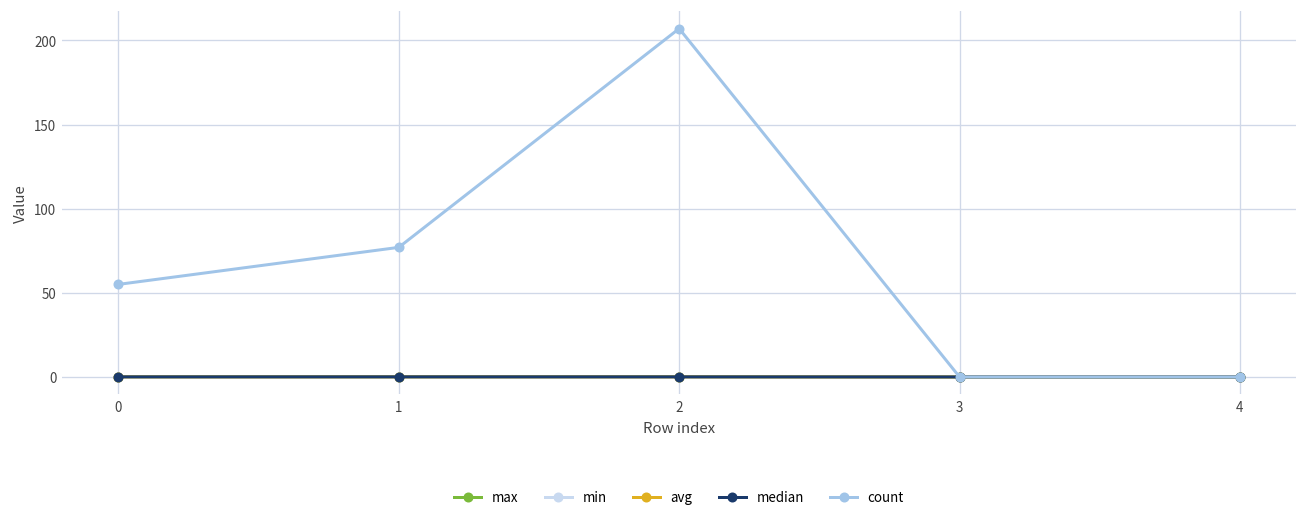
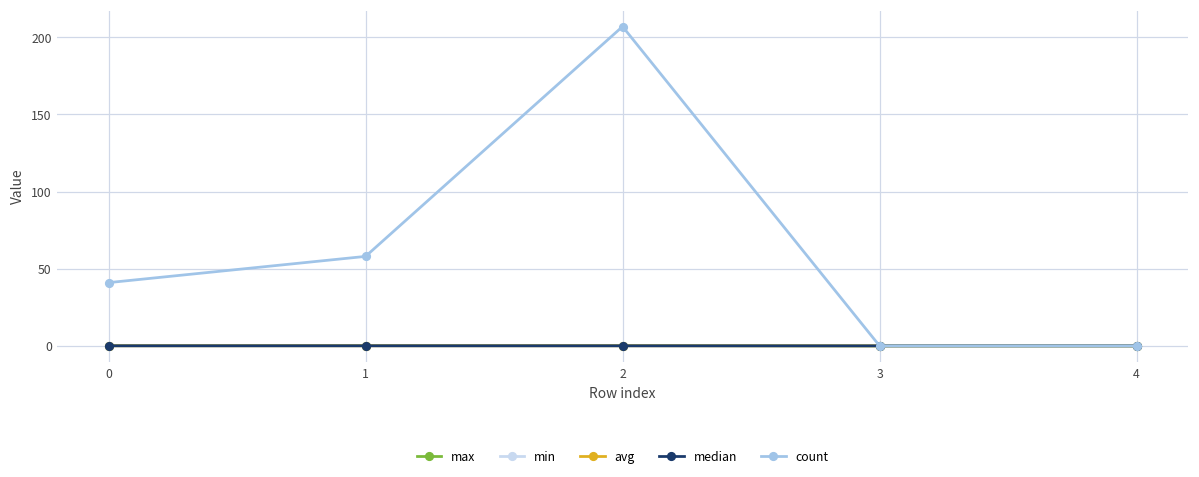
count, 0: 55 -> 41
count, 1: 77 -> 58
